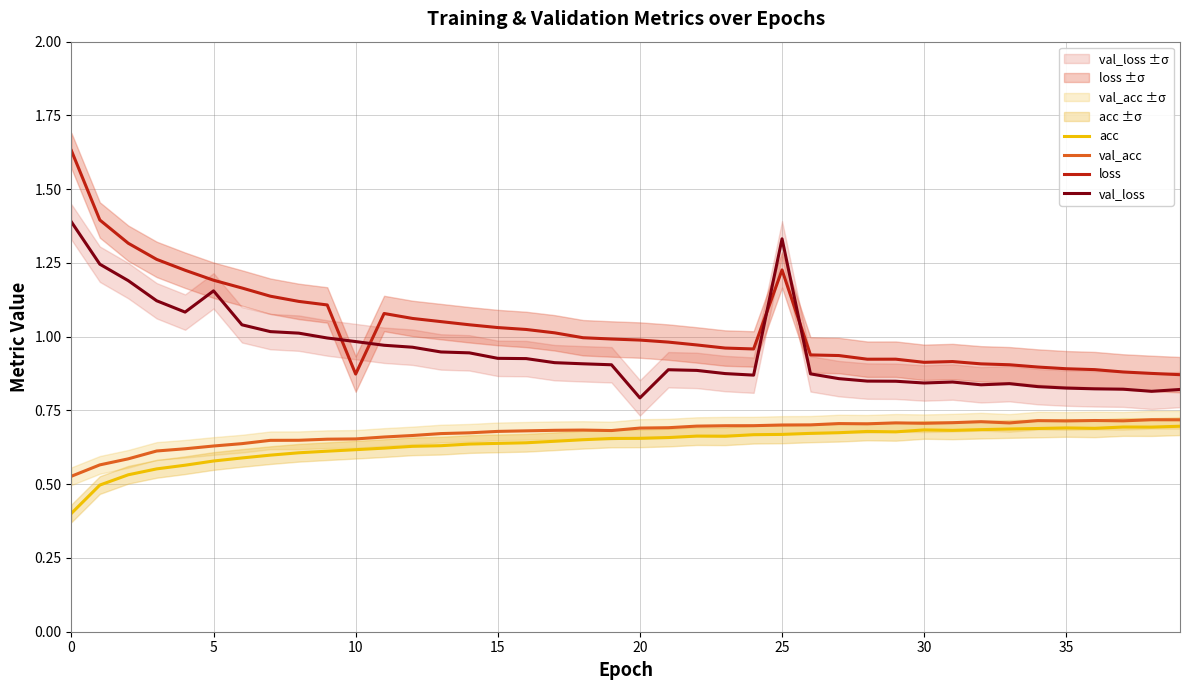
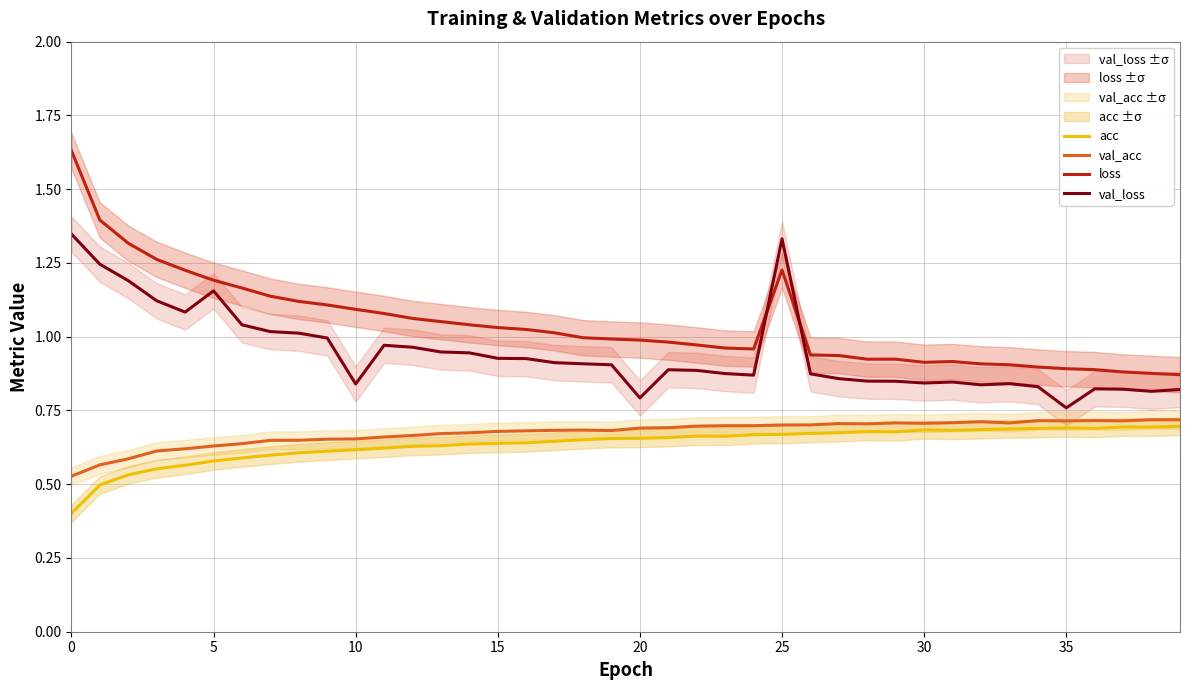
val_loss, 0: 1.39 -> 1.35
loss, 10: 0.87 -> 1.09
val_loss, 10: 0.98 -> 0.84
val_loss, 35: 0.83 -> 0.76
